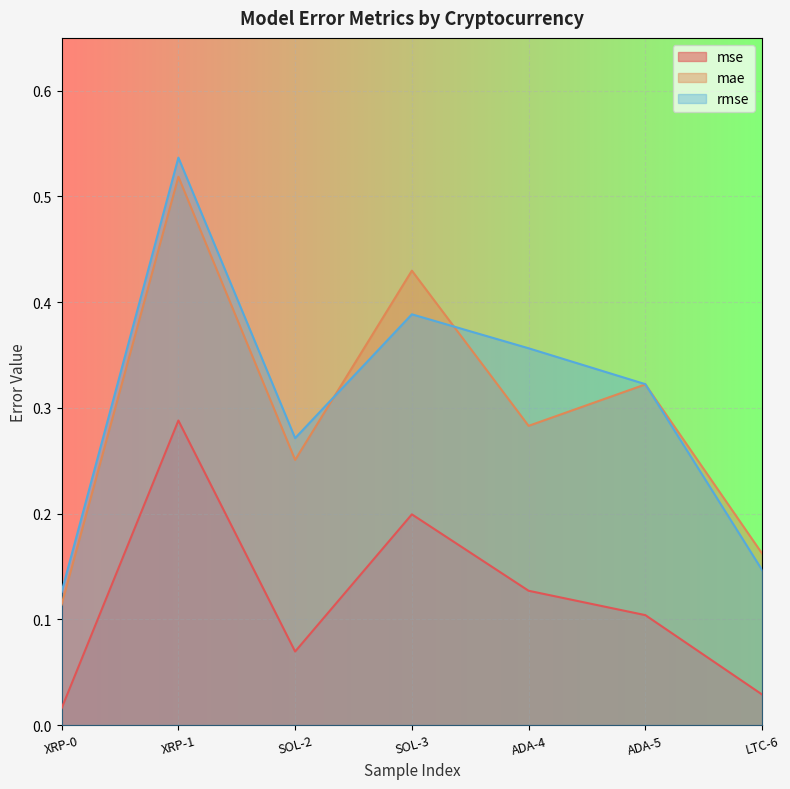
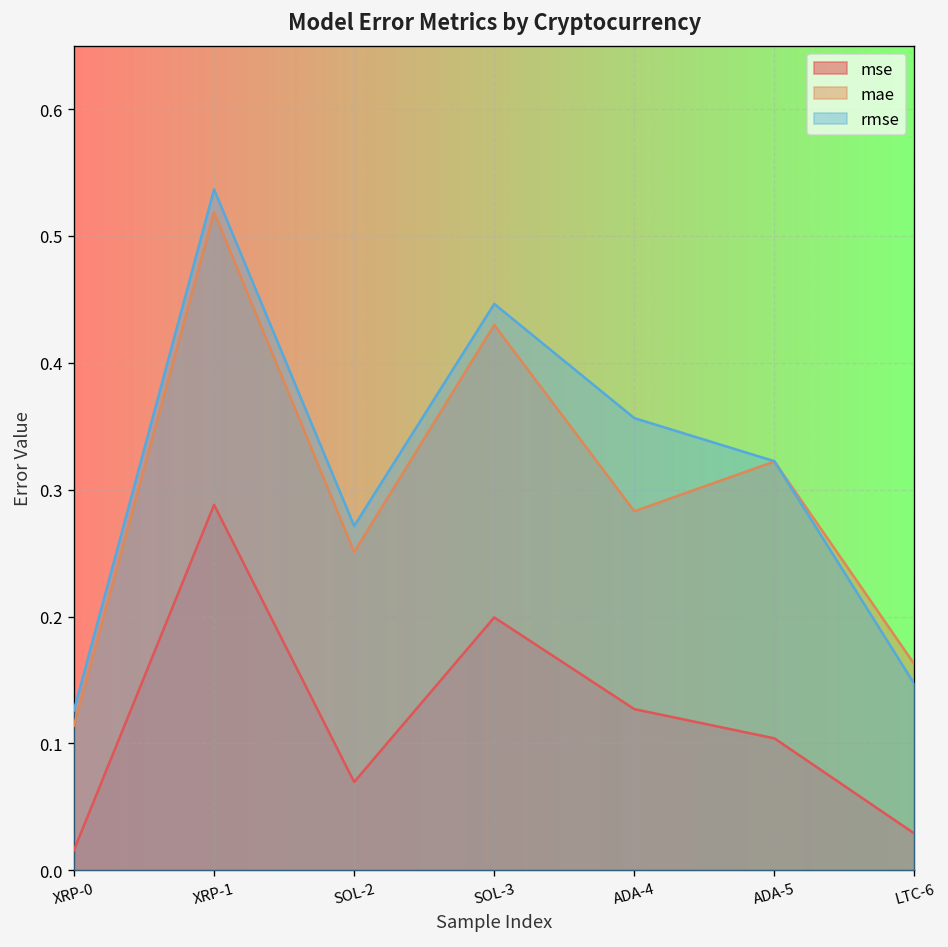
rmse, SOL-3: 0.389 -> 0.446
